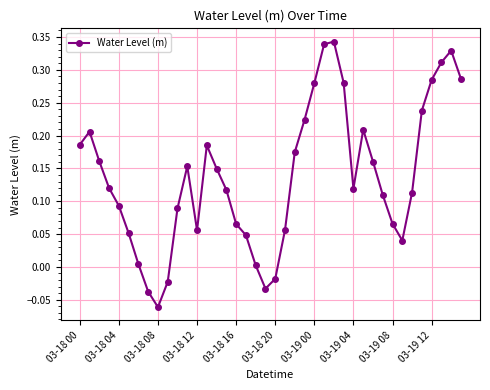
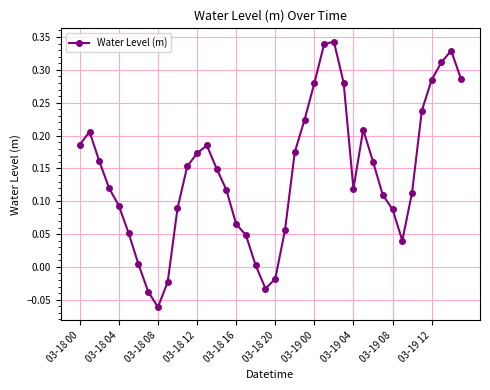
03-18 12: 0.06 -> 0.17
03-19 08: 0.07 -> 0.09
